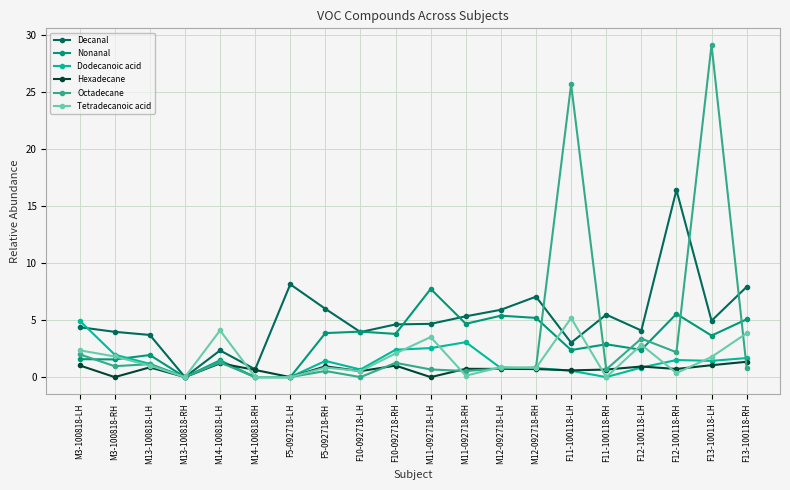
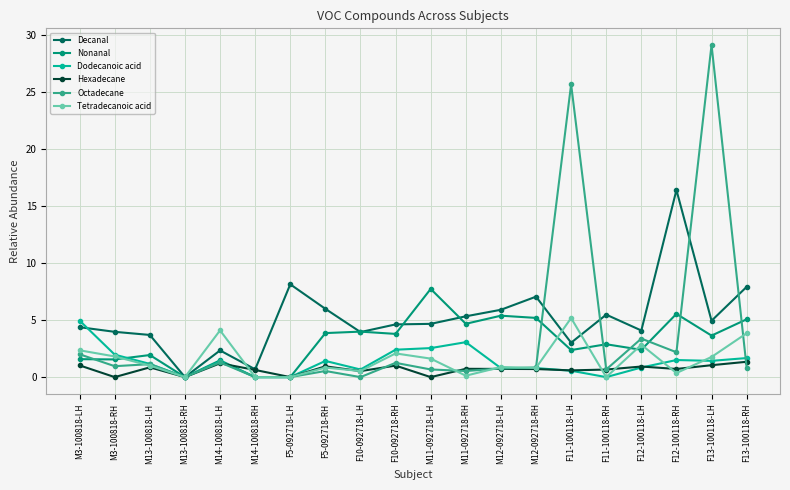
Tetradecanoic acid, M11-092718-LH: 3.5 -> 1.6
